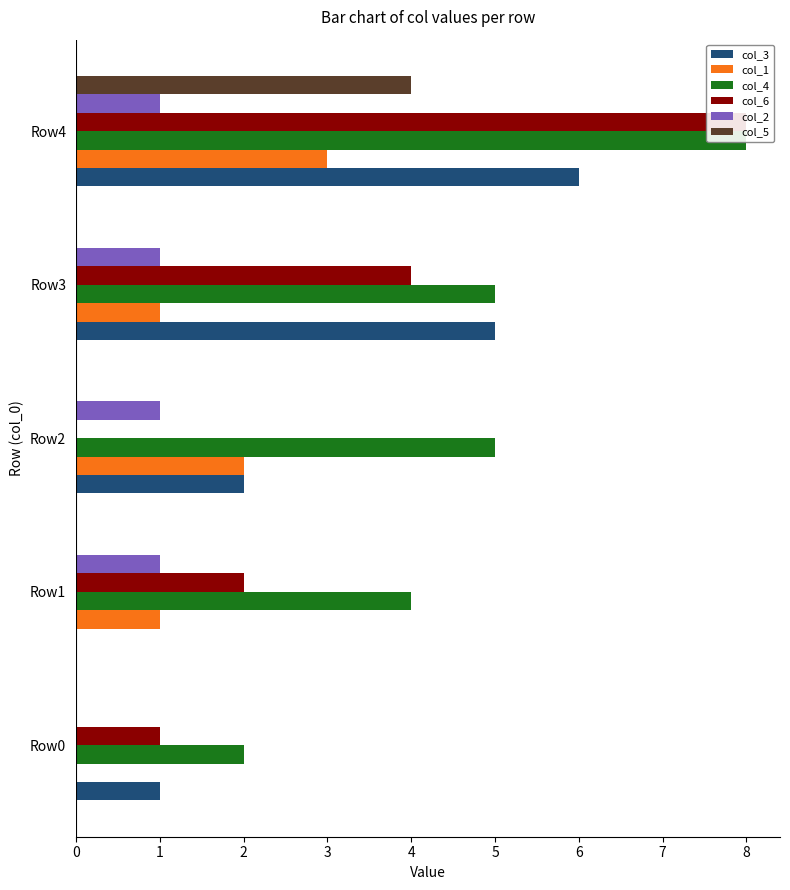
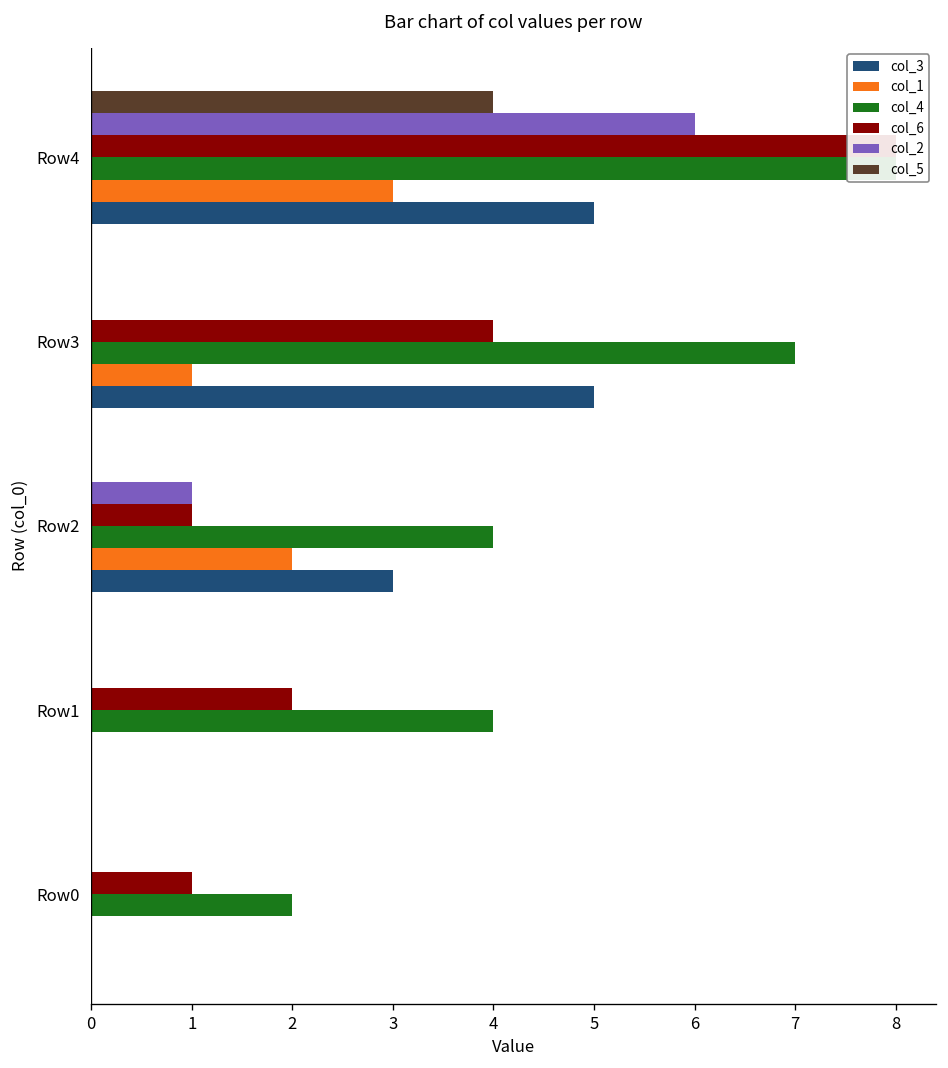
col_2, Row4: 1 -> 6
col_3, Row4: 6 -> 5
col_2, Row3: 1 -> 0
col_4, Row3: 5 -> 7
col_6, Row2: 0 -> 1
col_4, Row2: 5 -> 4
col_3, Row2: 2 -> 3
col_2, Row1: 1 -> 0
col_1, Row1: 1 -> 0
col_3, Row0: 1 -> 0
